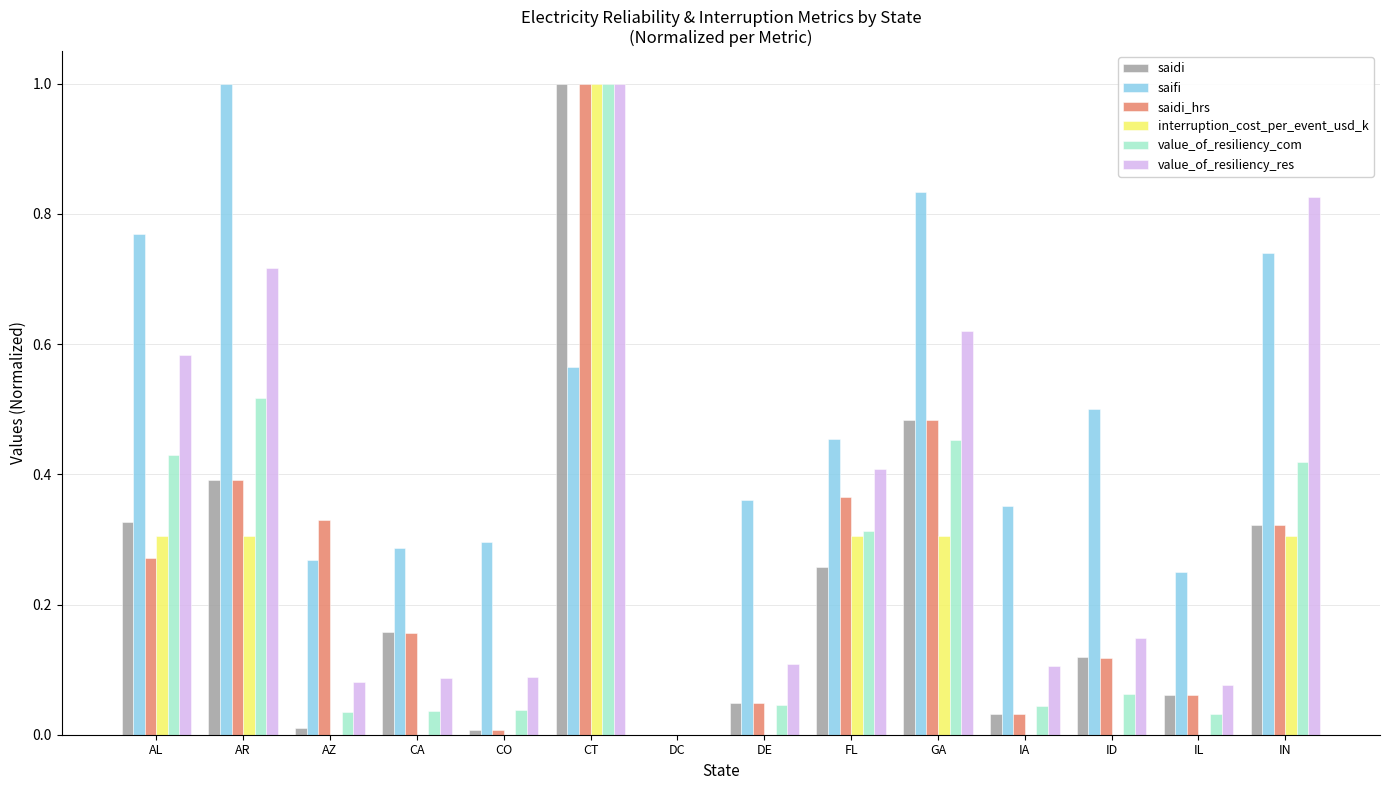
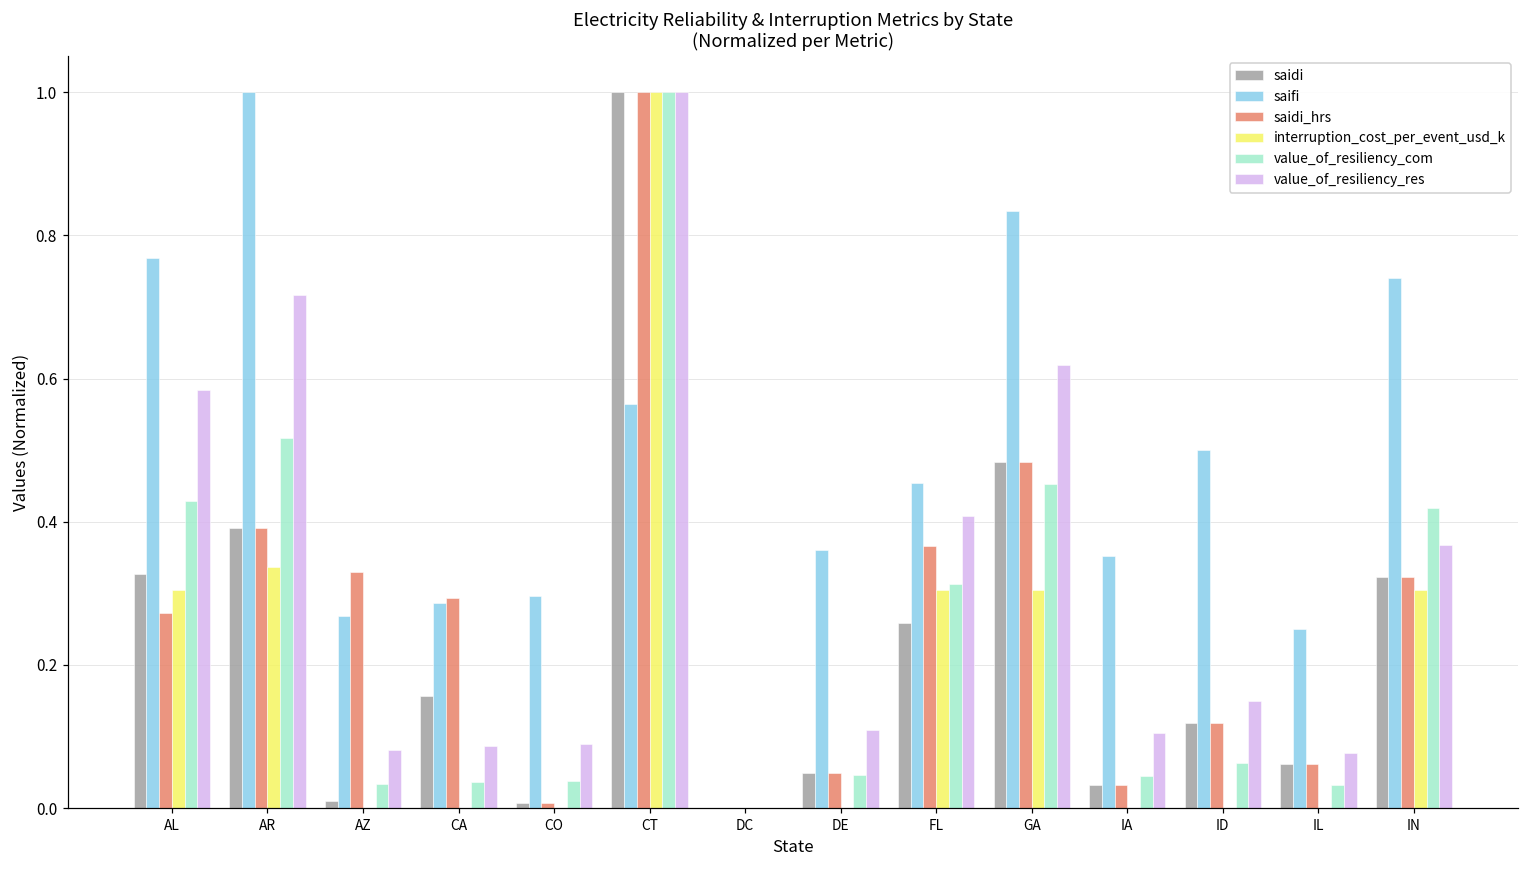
interruption_cost_per_event_usd_k, AR: 0.30 -> 0.34
saidi_hrs, CA: 0.16 -> 0.29
value_of_resiliency_res, IN: 0.83 -> 0.37
